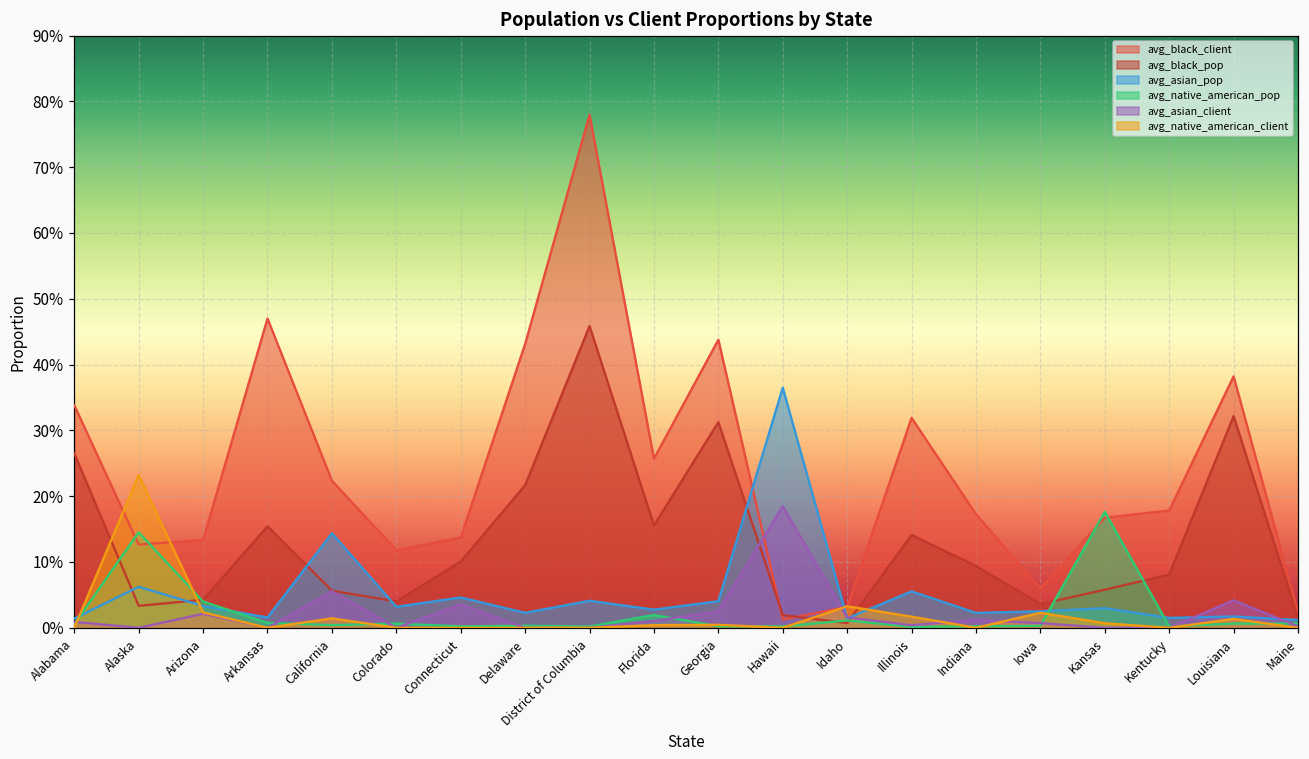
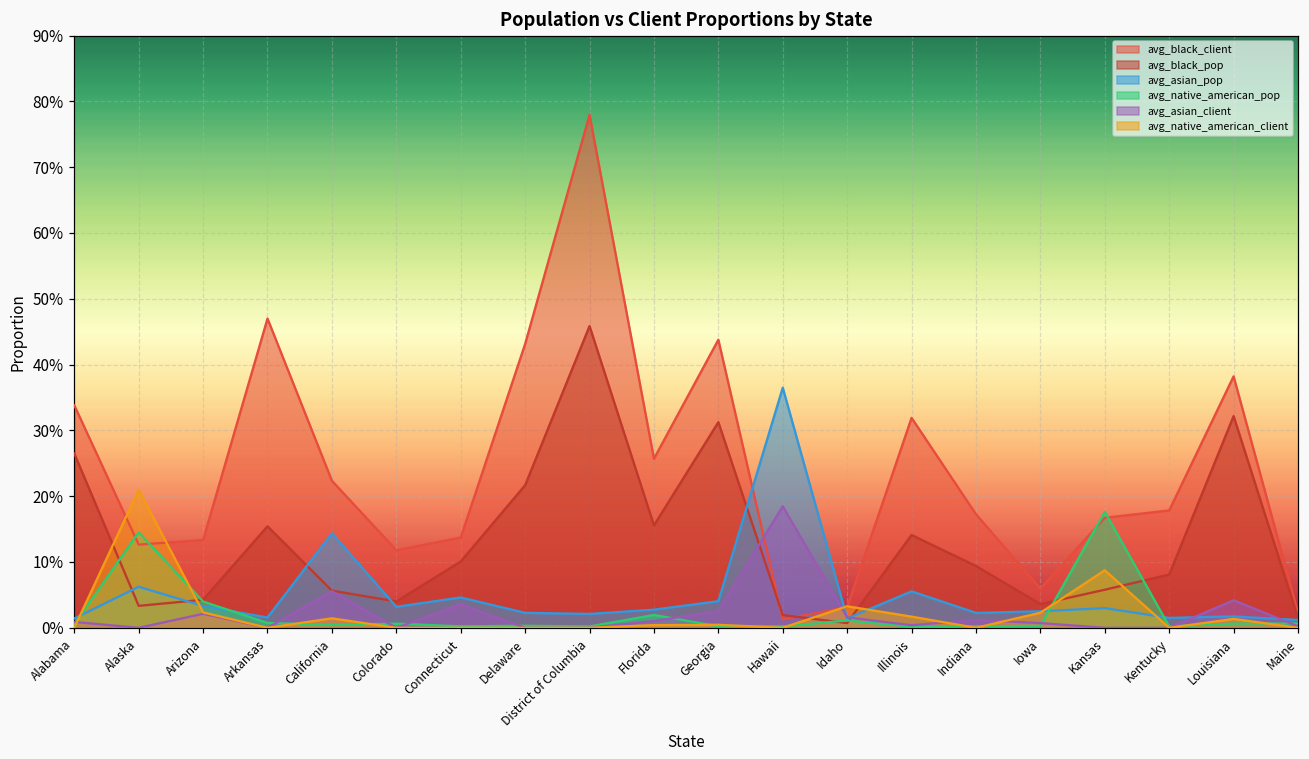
avg_native_american_client, Alaska: 23% -> 21%
avg_asian_pop, District of Columbia: 4% -> 2%
avg_native_american_client, Kansas: 1% -> 9%
